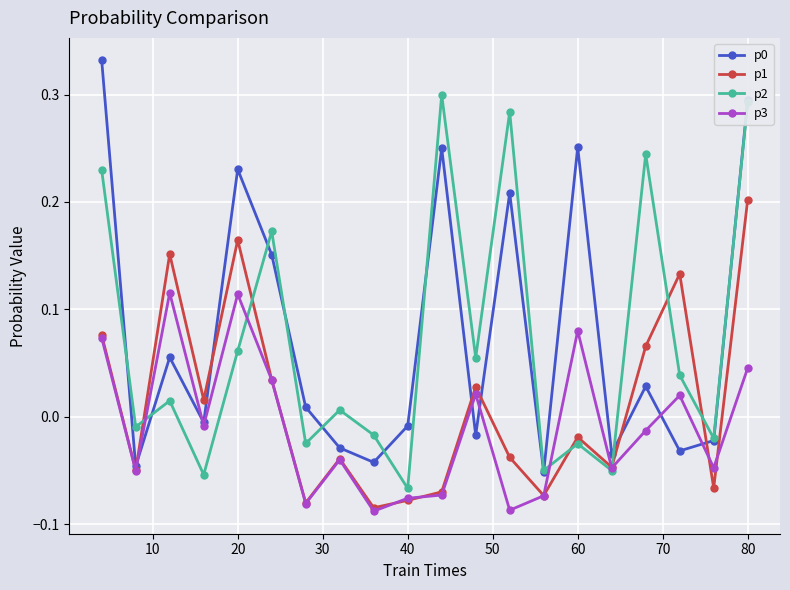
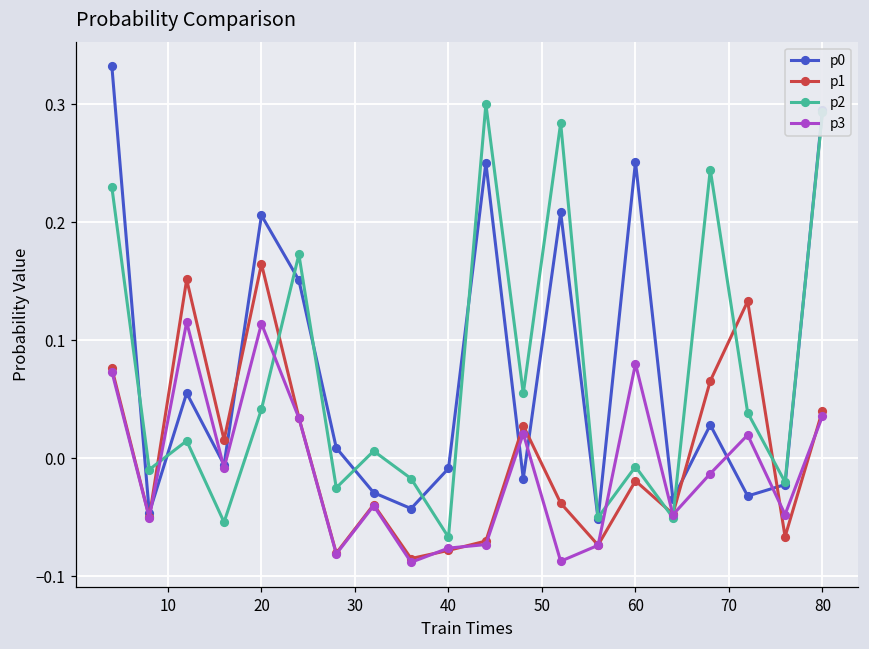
p0, 20: 0.230 -> 0.206
p2, 20: 0.061 -> 0.042
p2, 60: -0.025 -> -0.007
p1, 80: 0.202 -> 0.040
p3, 80: 0.045 -> 0.036
